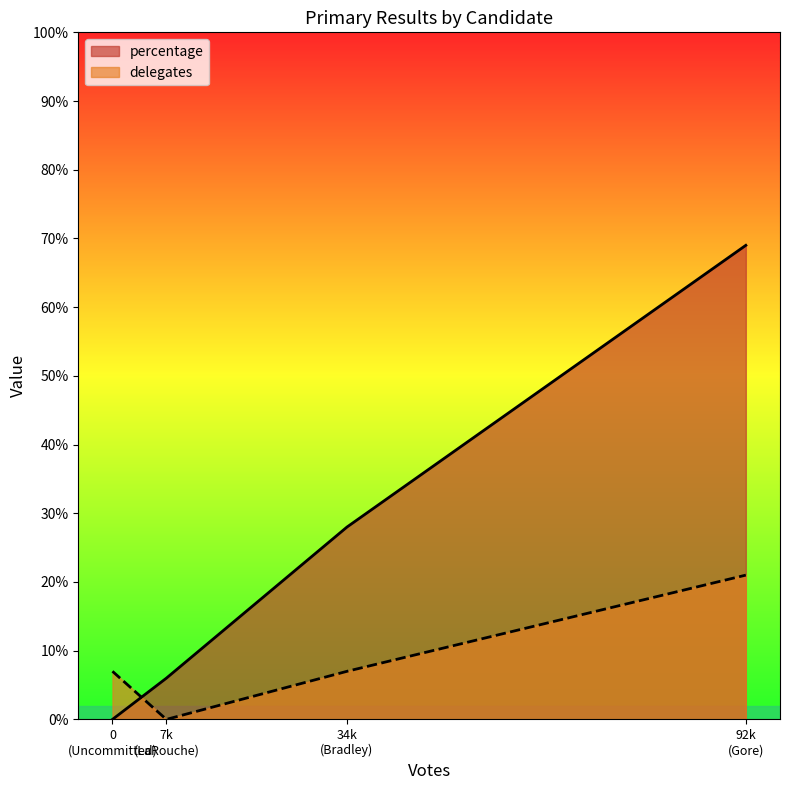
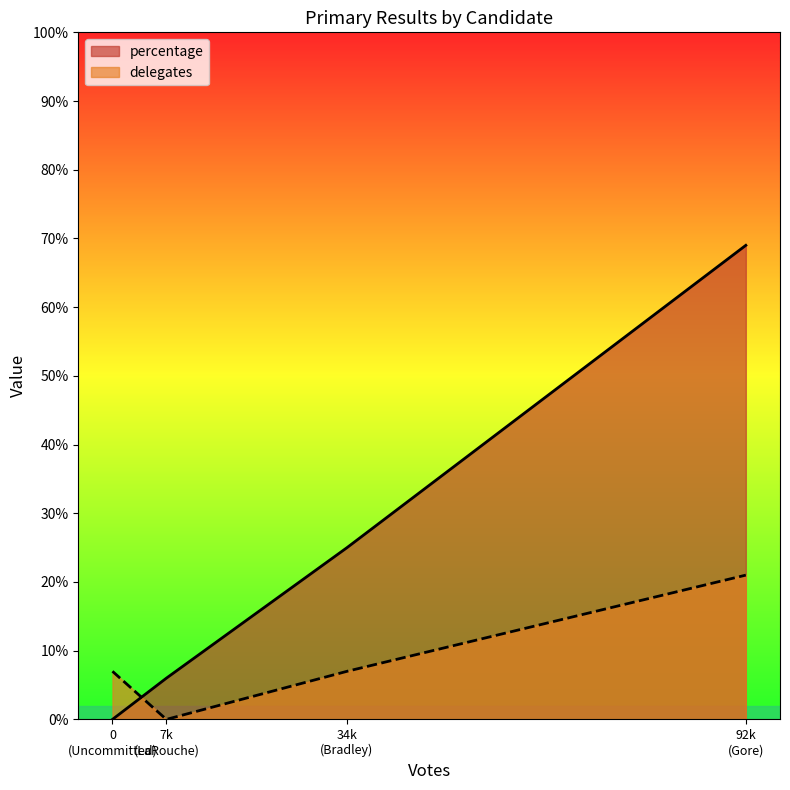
percentage, 34k (Bradley): 28% -> 25%
